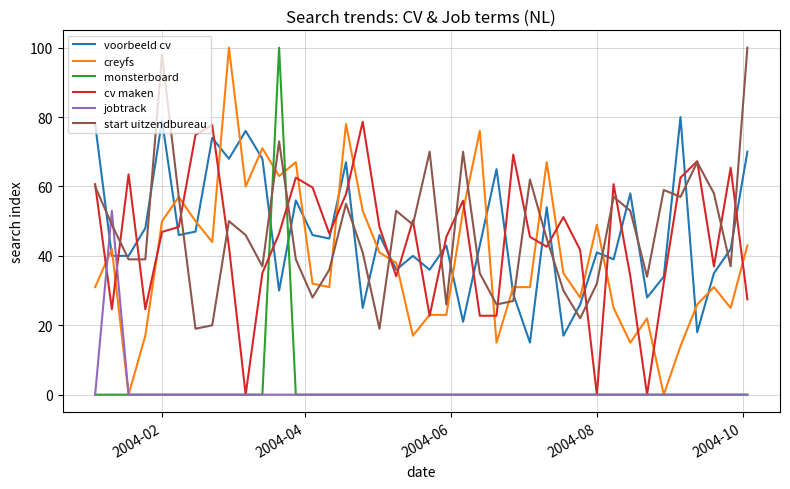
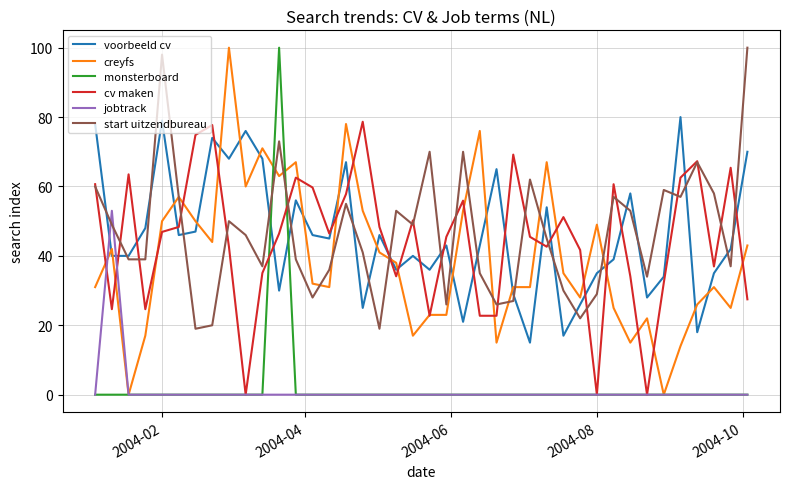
voorbeeld cv, 2004-08: 41 -> 35
start uitzendbureau, 2004-08: 32 -> 29
